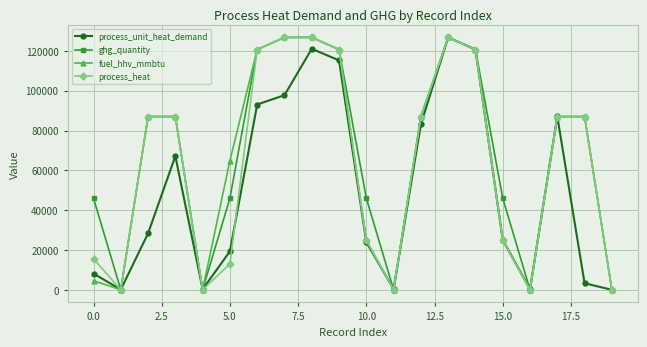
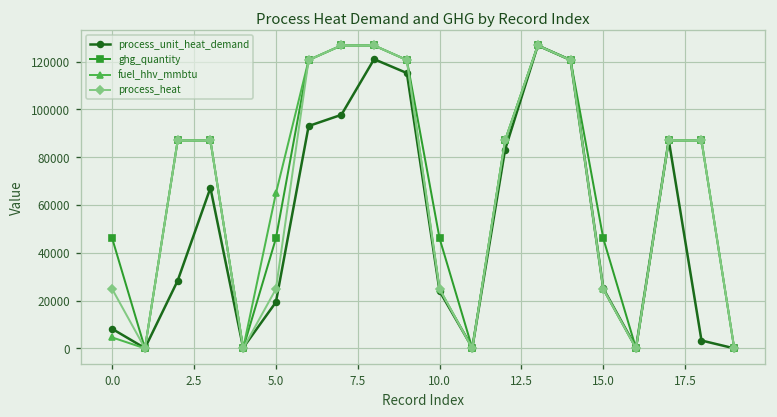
process_heat, 0.0: 16000 -> 25000
process_heat, 5.0: 13000 -> 25000
